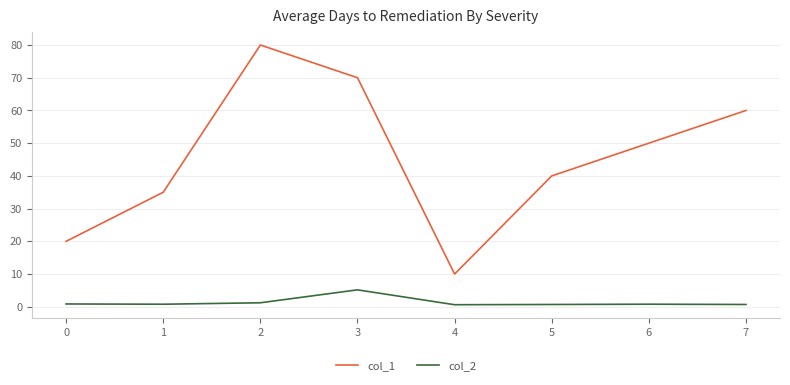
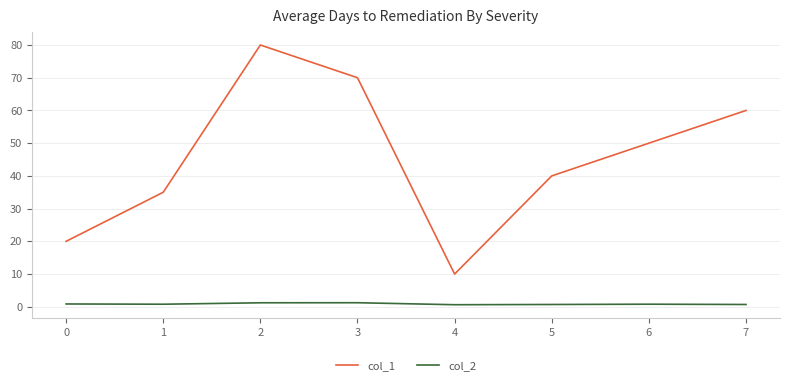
col_2, 3: 5 -> 1
